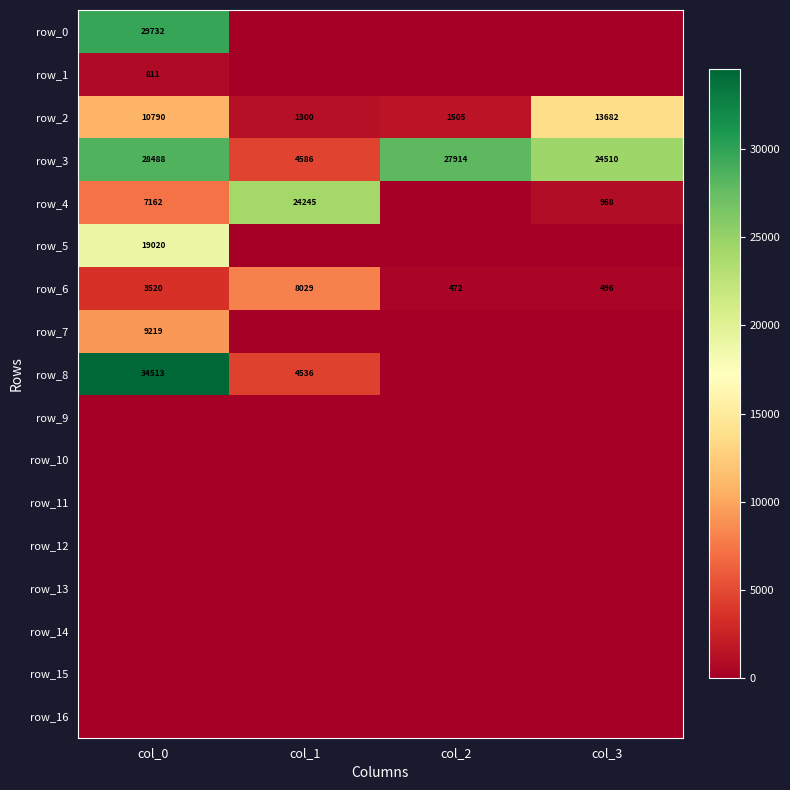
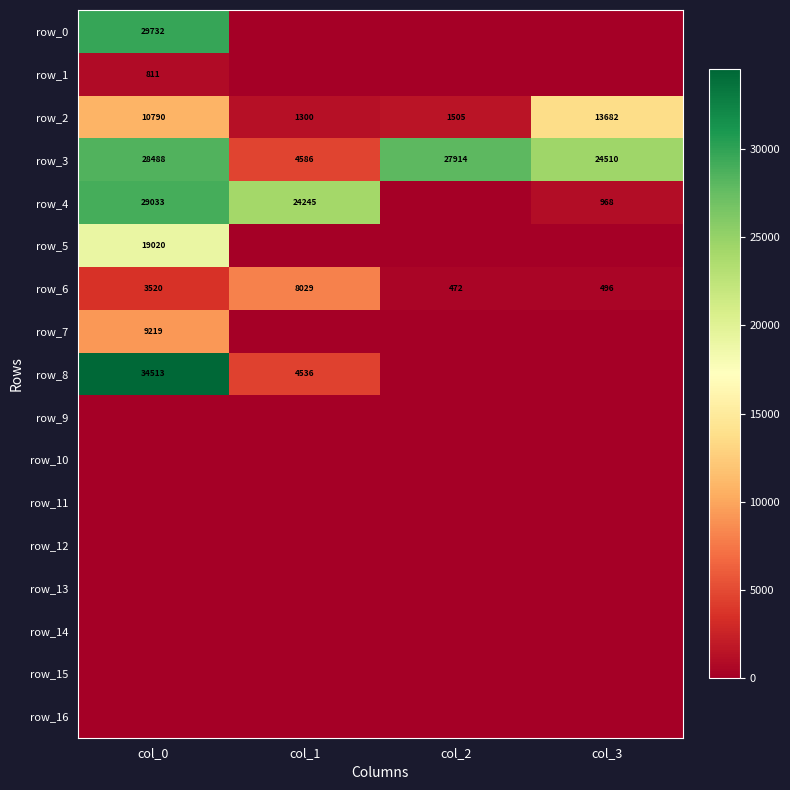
row_4, col_0: 7162 -> 29033
